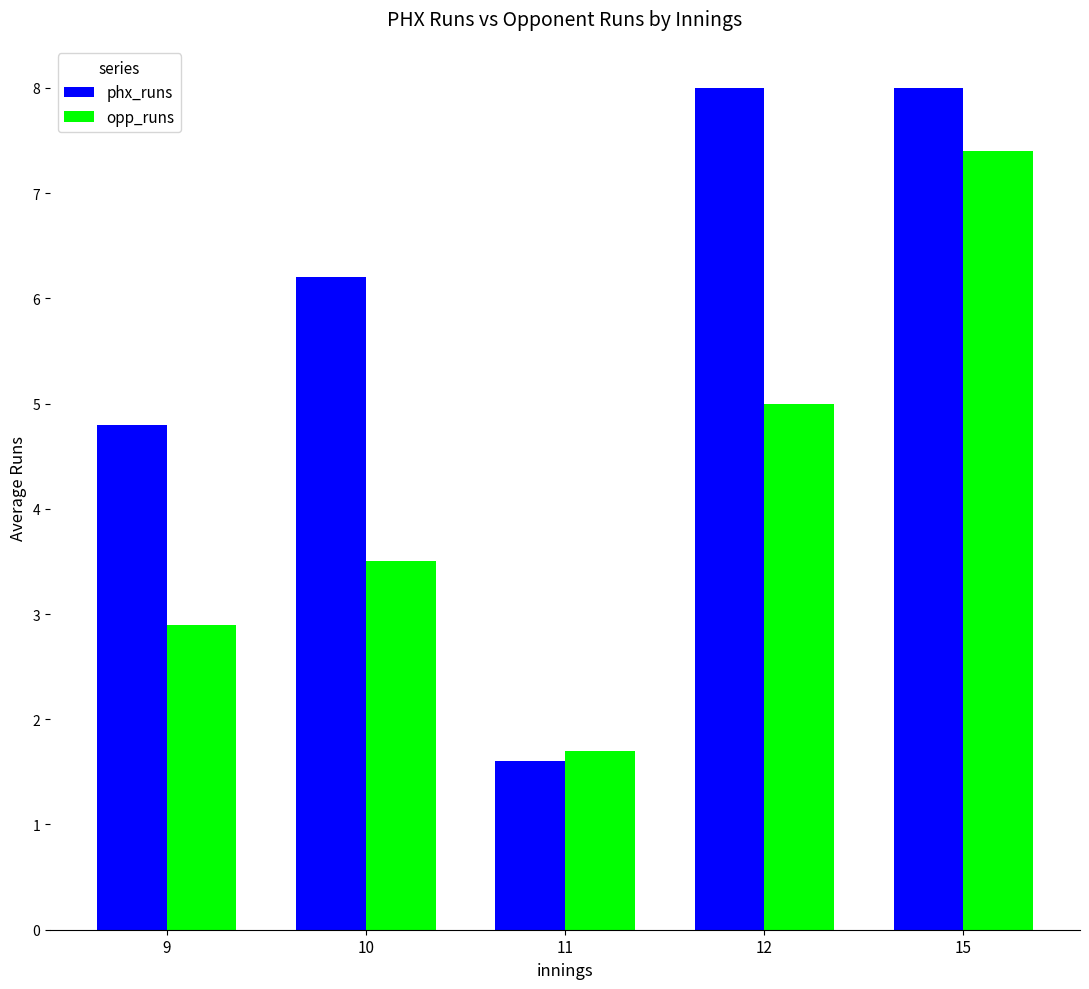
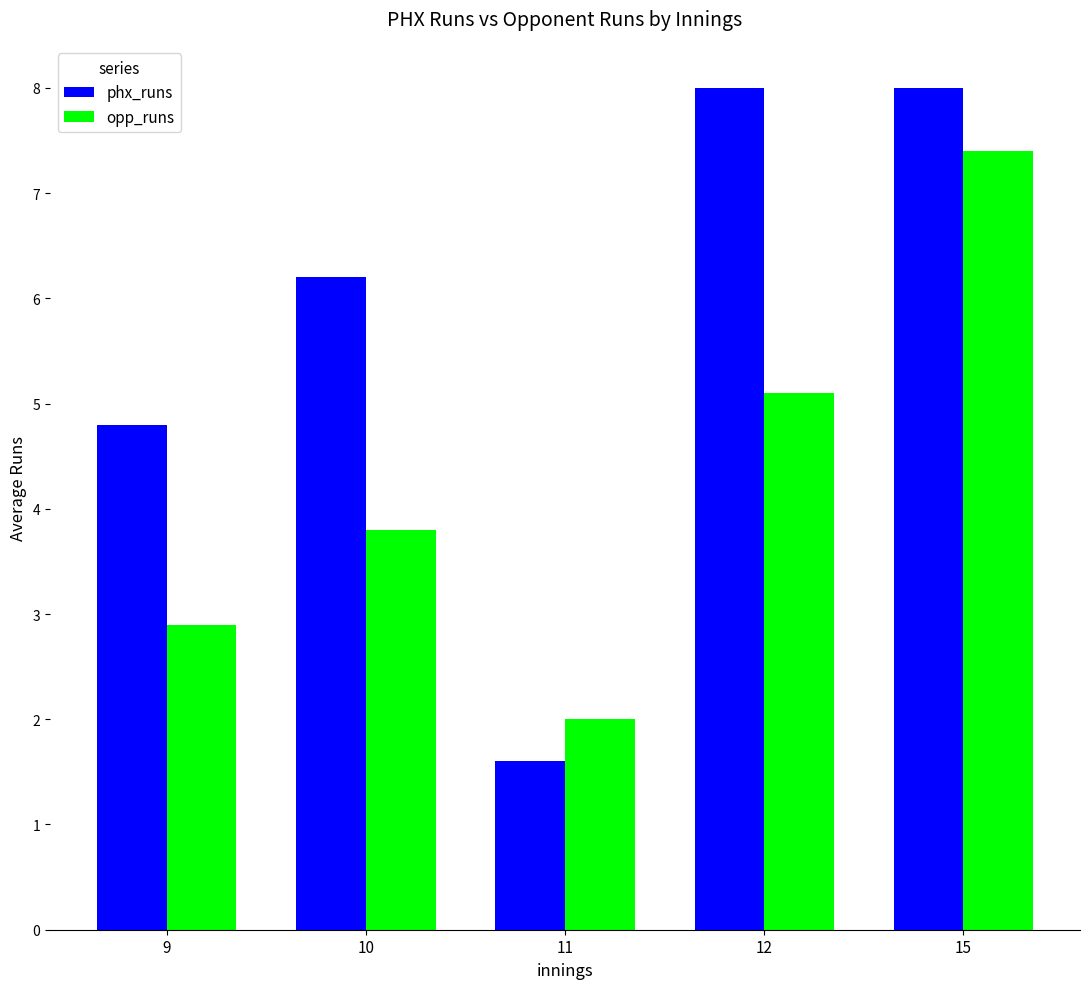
opp_runs, 10: 3.5 -> 3.8
opp_runs, 11: 1.7 -> 2.0
opp_runs, 12: 5.0 -> 5.1
